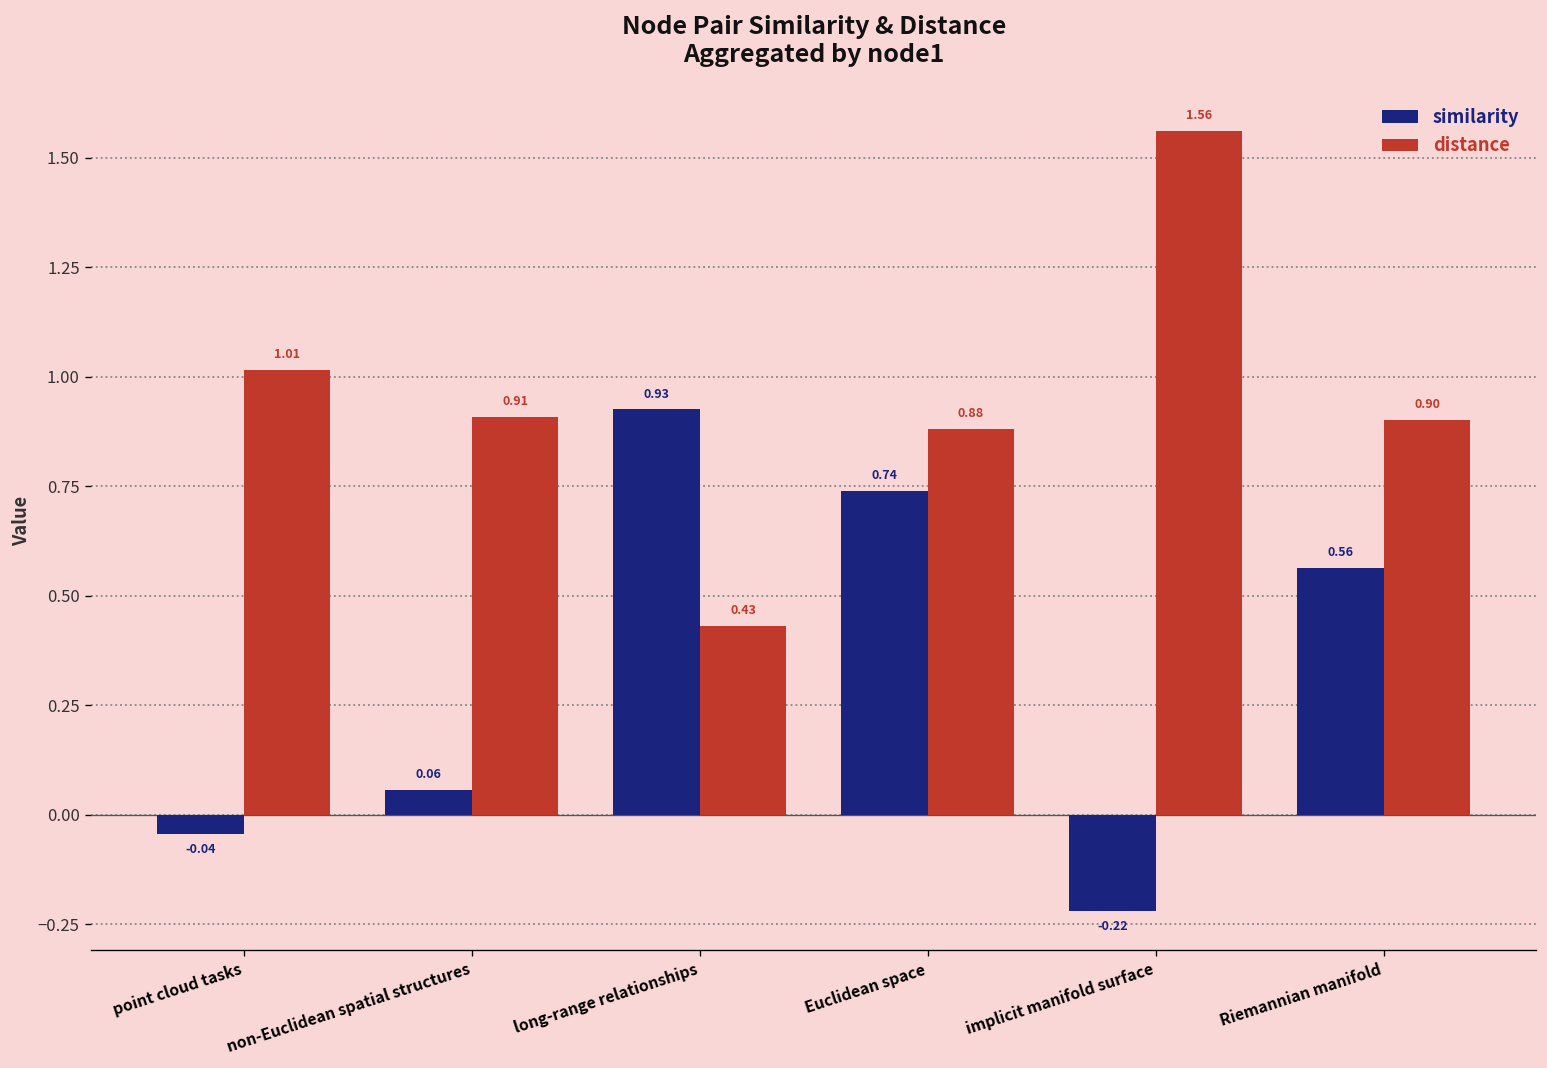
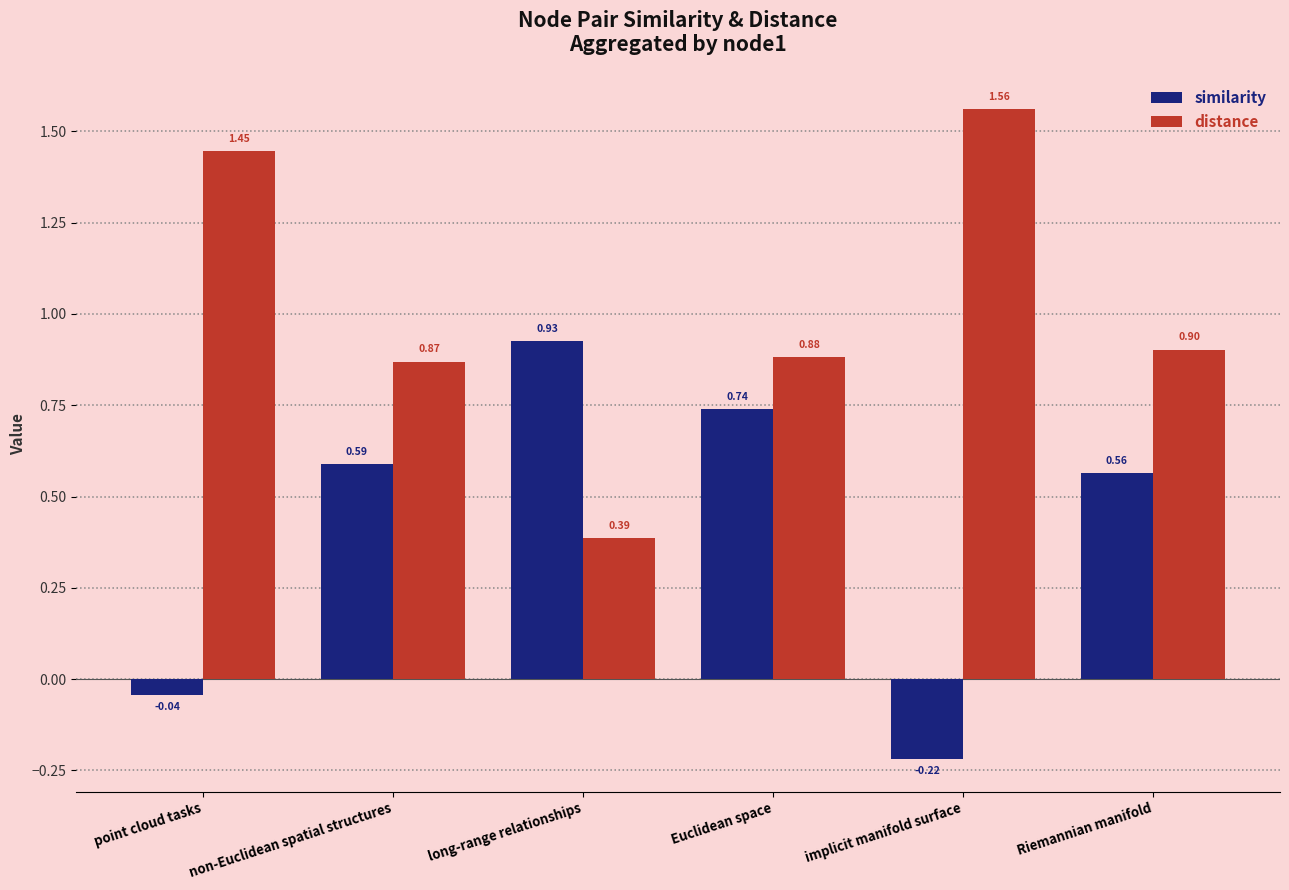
distance, point cloud tasks: 1.01 -> 1.45
similarity, non-Euclidean spatial structures: 0.06 -> 0.59
distance, non-Euclidean spatial structures: 0.91 -> 0.87
distance, long-range relationships: 0.43 -> 0.39
